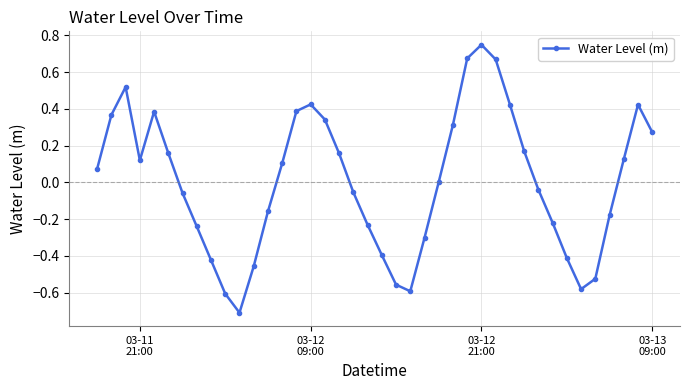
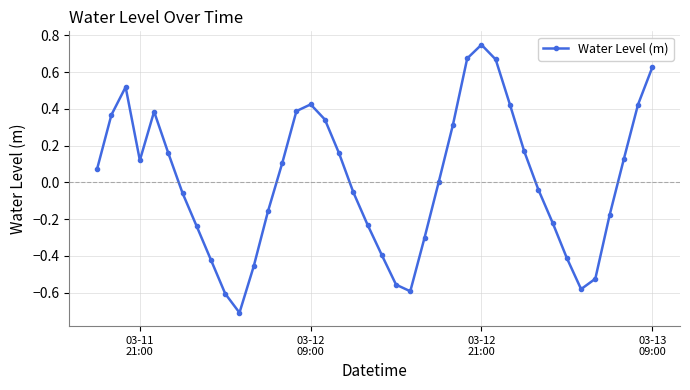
03-13 09:00: 0.27 -> 0.63
